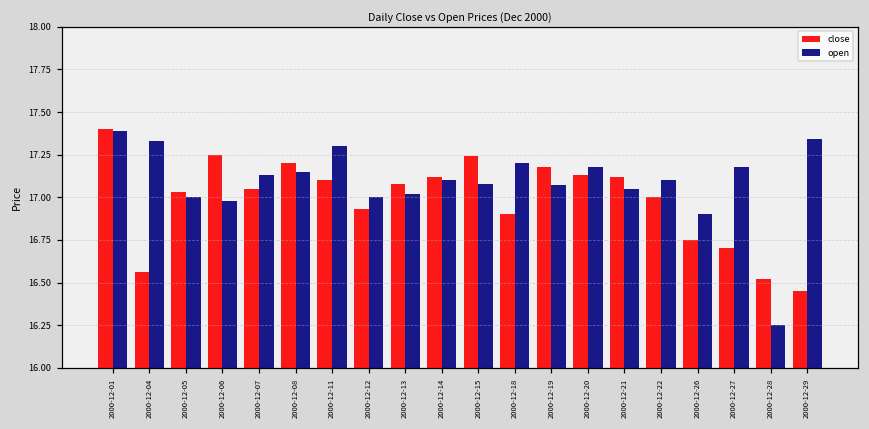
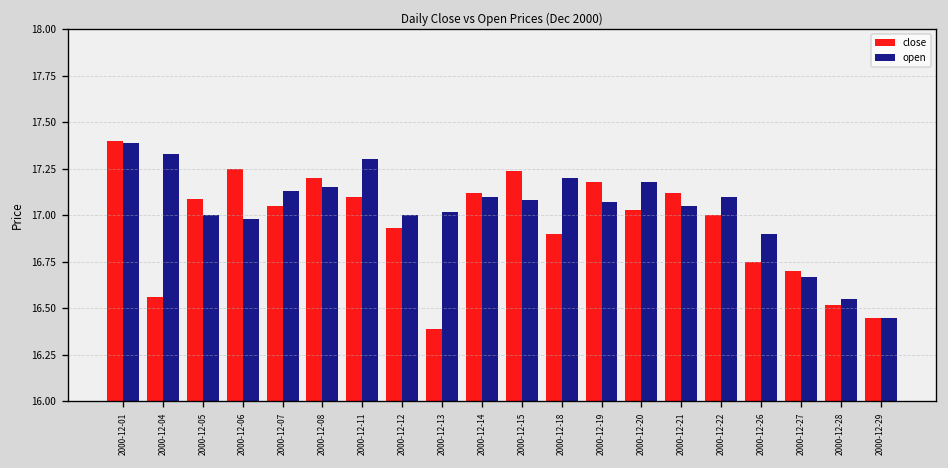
close, 2000-12-05: 17.03 -> 17.09
close, 2000-12-13: 17.08 -> 16.39
close, 2000-12-20: 17.13 -> 17.03
open, 2000-12-27: 17.18 -> 16.67
open, 2000-12-28: 16.25 -> 16.55
open, 2000-12-29: 17.34 -> 16.45
